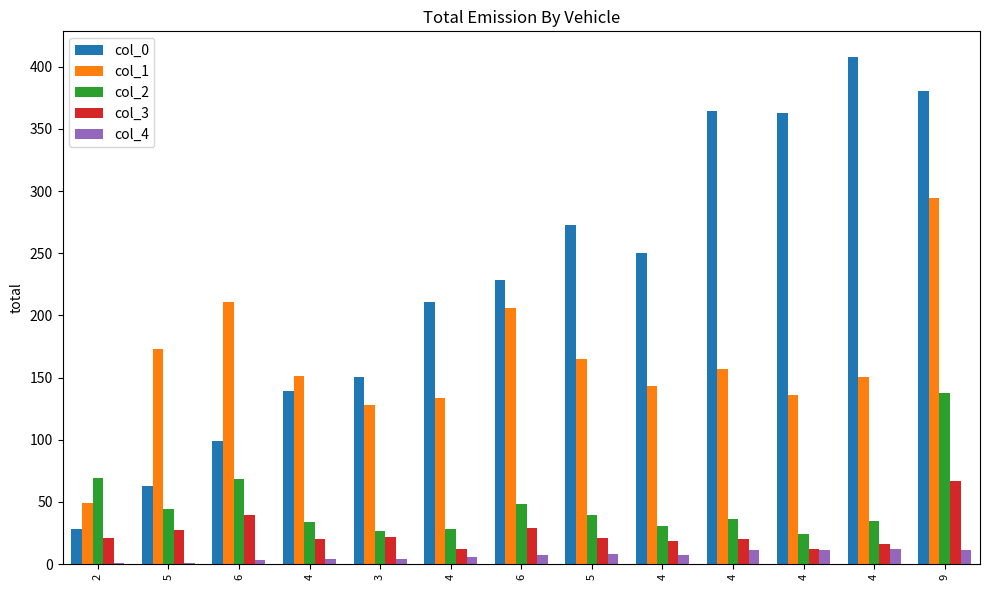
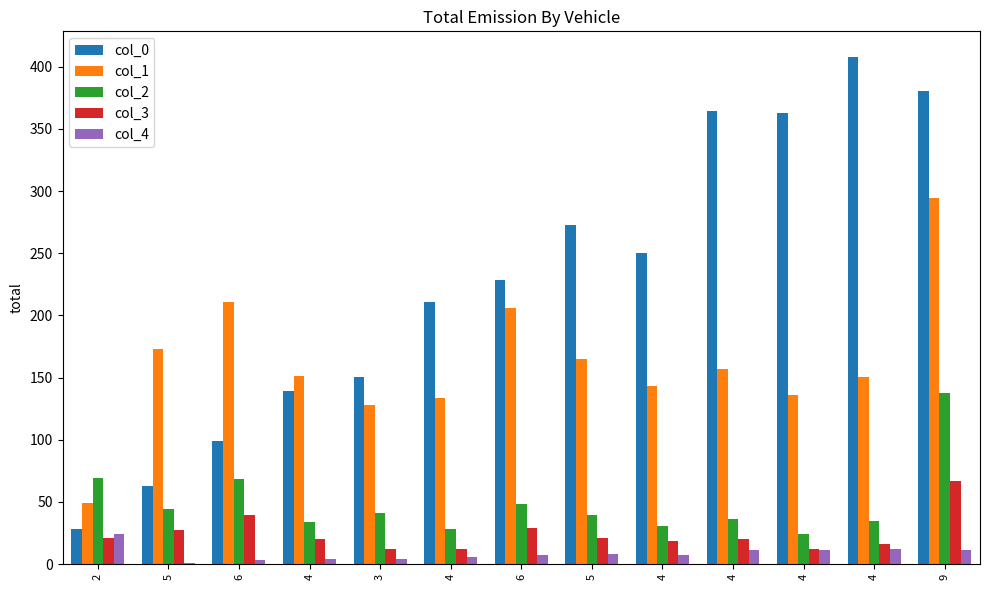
col_4, 2: 1 -> 24
col_2, 3: 27 -> 41
col_3, 3: 22 -> 12
